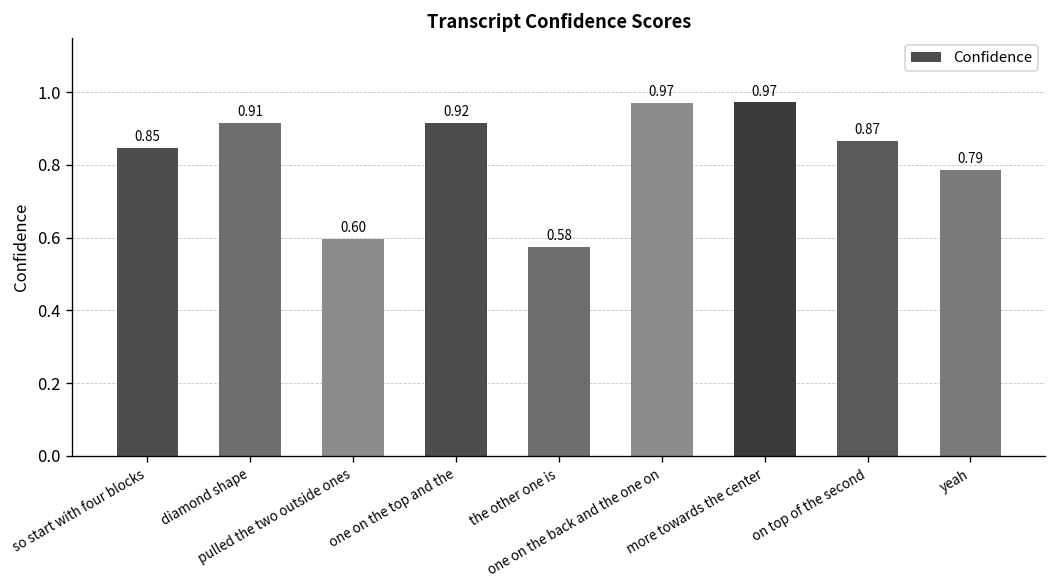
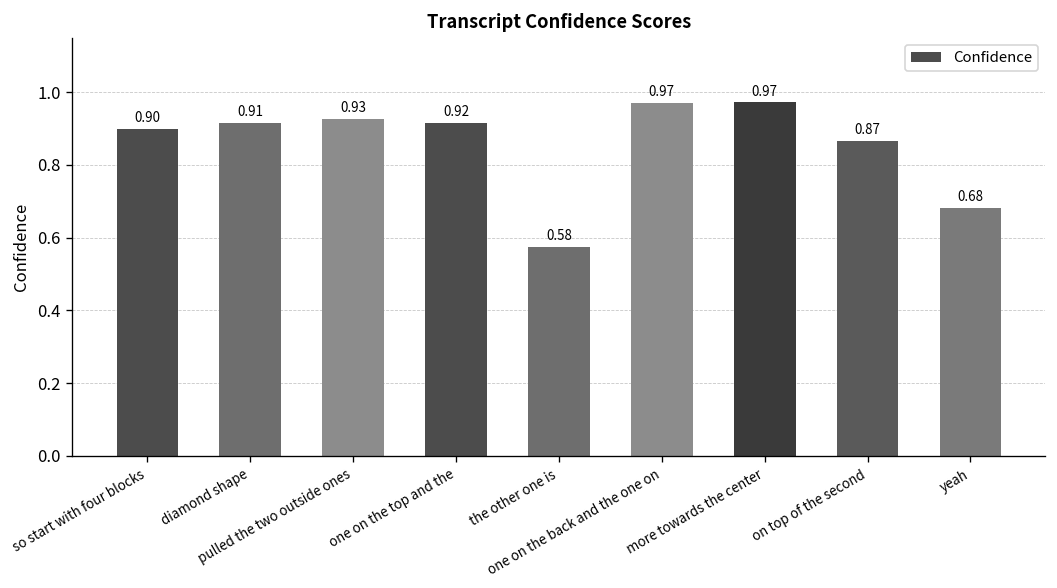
so start with four blocks: 0.85 -> 0.90
pulled the two outside ones: 0.60 -> 0.93
yeah: 0.79 -> 0.68
